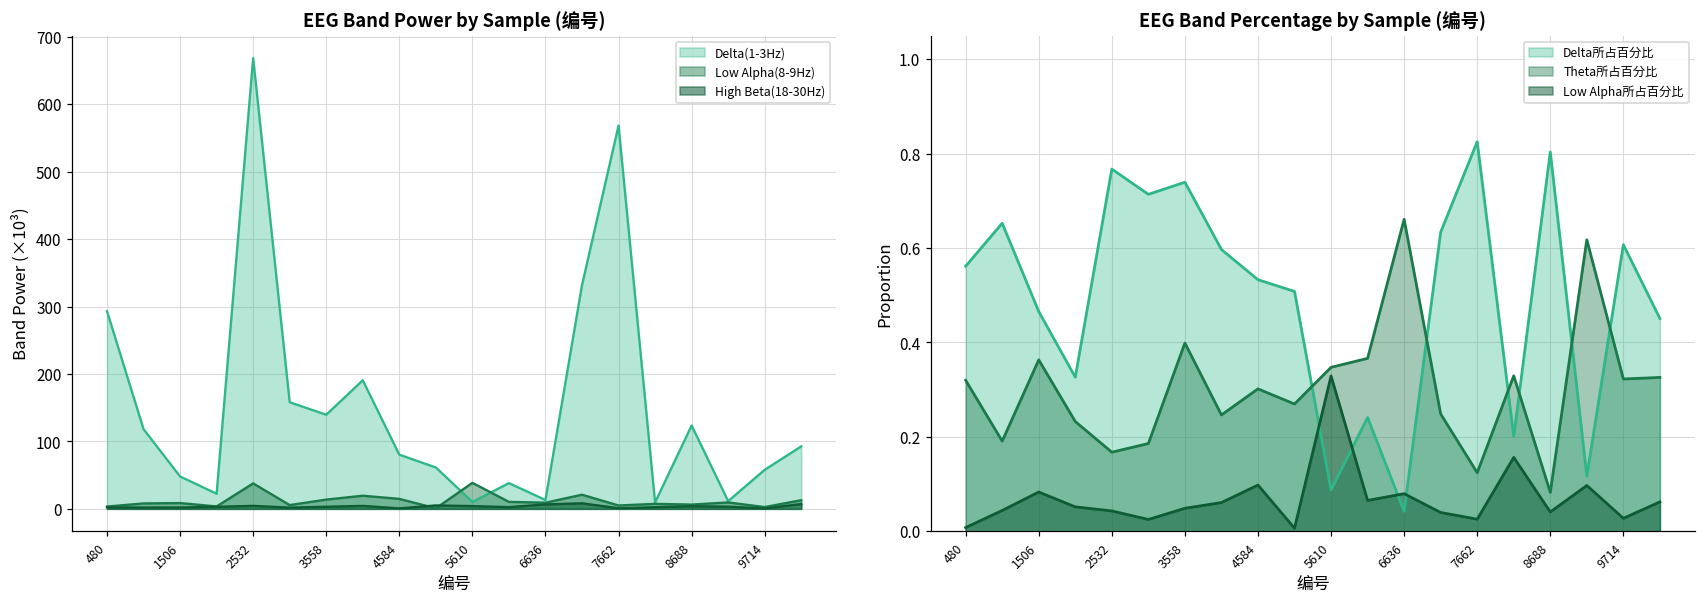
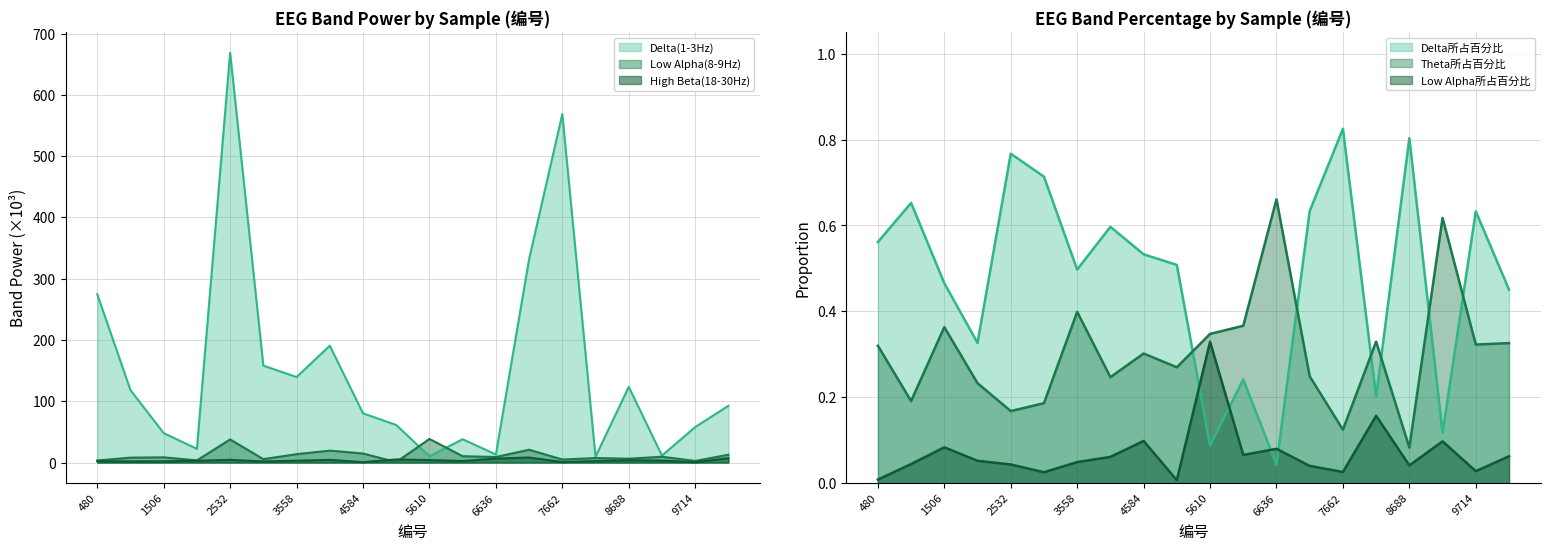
EEG Band Power by Sample (编号), Delta(1-3Hz), 480: 290 -> 270
EEG Band Percentage by Sample (编号), Delta所占百分比, 3558: 0.74 -> 0.50
EEG Band Percentage by Sample (编号), Delta所占百分比, 9714: 0.61 -> 0.63
